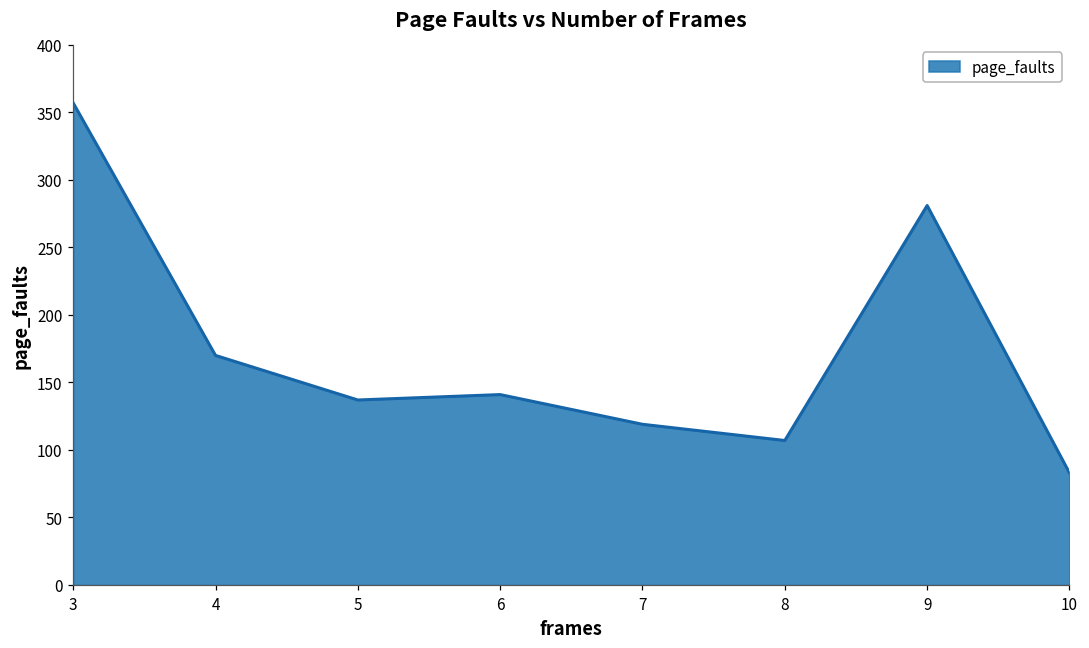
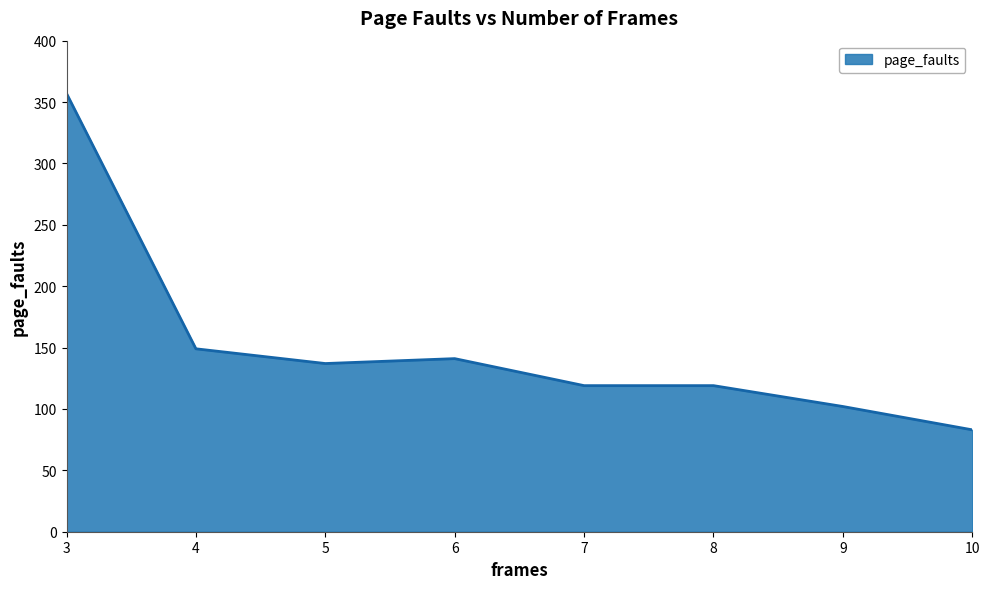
4: 170 -> 149
8: 107 -> 119
9: 281 -> 102
